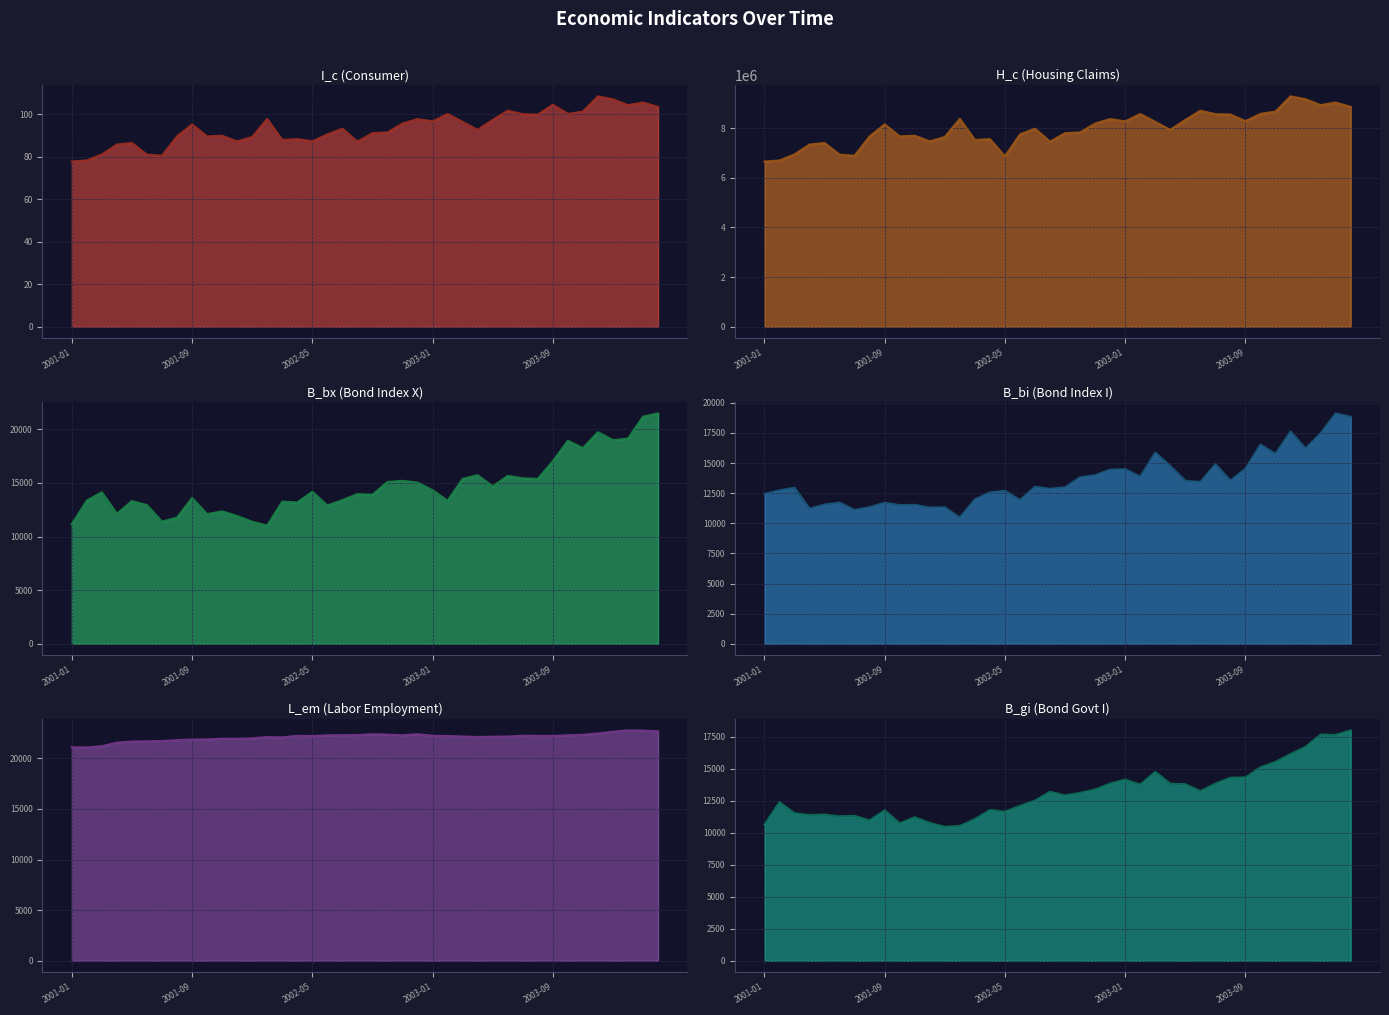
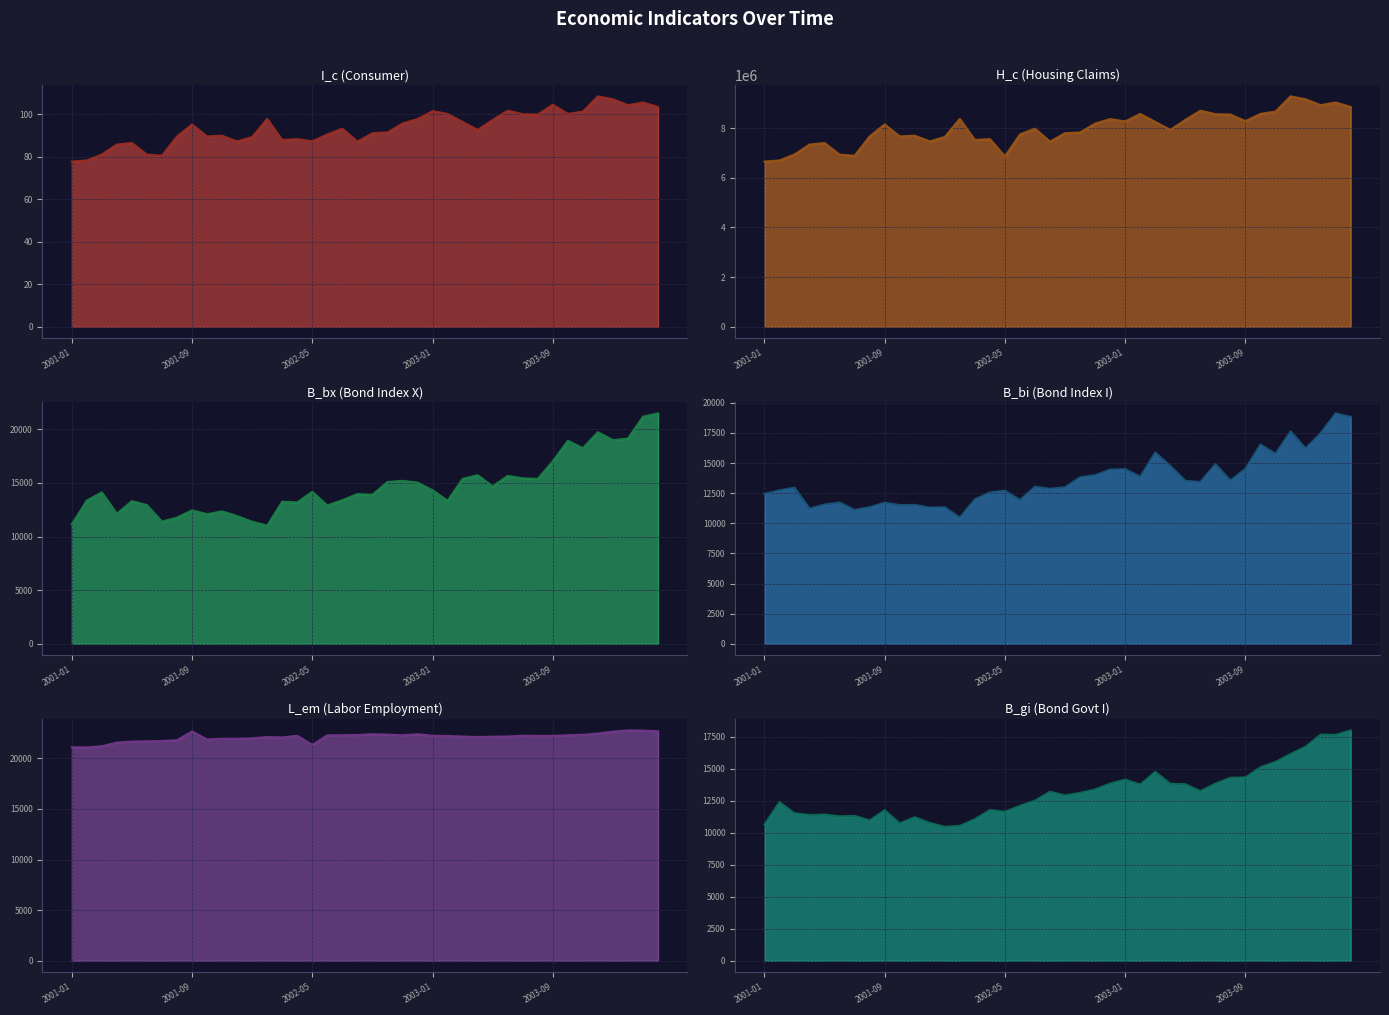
I_c (Consumer), 2003-01: 97 -> 101
B_bx (Bond Index X), 2001-09: 13600 -> 12400
L_em (Labor Employment), 2001-09: 21900 -> 22700
L_em (Labor Employment), 2002-05: 22200 -> 21300
